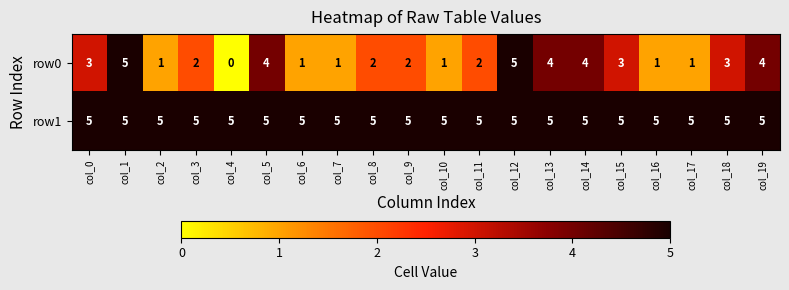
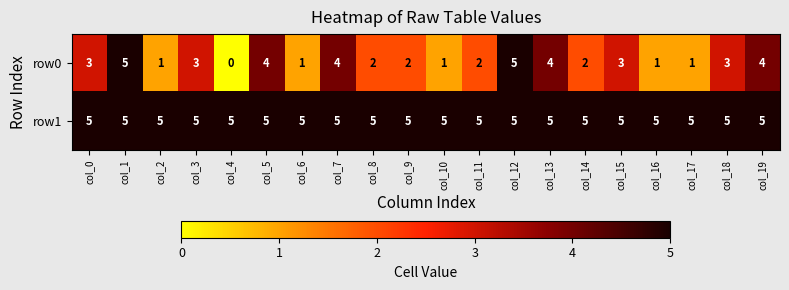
row0, col_3: 2 -> 3
row0, col_7: 1 -> 4
row0, col_14: 4 -> 2
